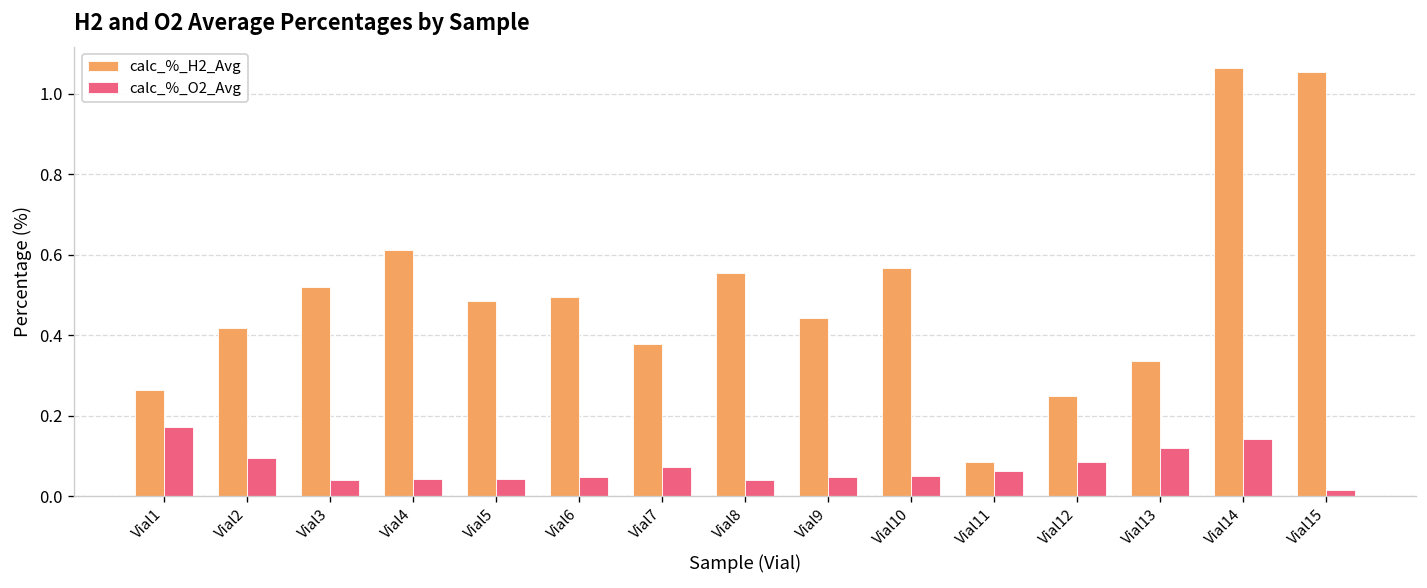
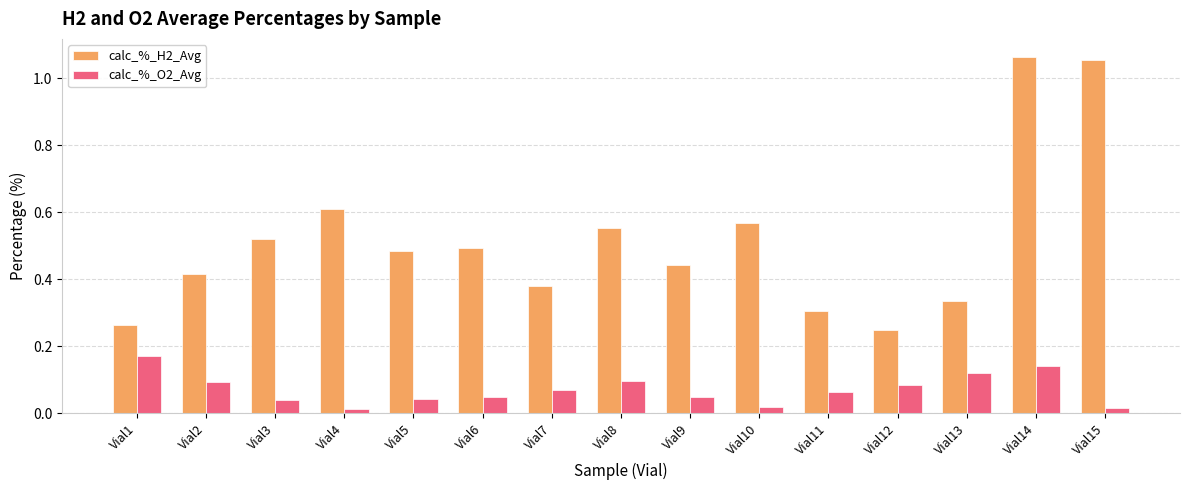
calc_%_O2_Avg, Vial4: 0.04 -> 0.01
calc_%_O2_Avg, Vial8: 0.04 -> 0.10
calc_%_O2_Avg, Vial10: 0.05 -> 0.02
calc_%_H2_Avg, Vial11: 0.08 -> 0.31
